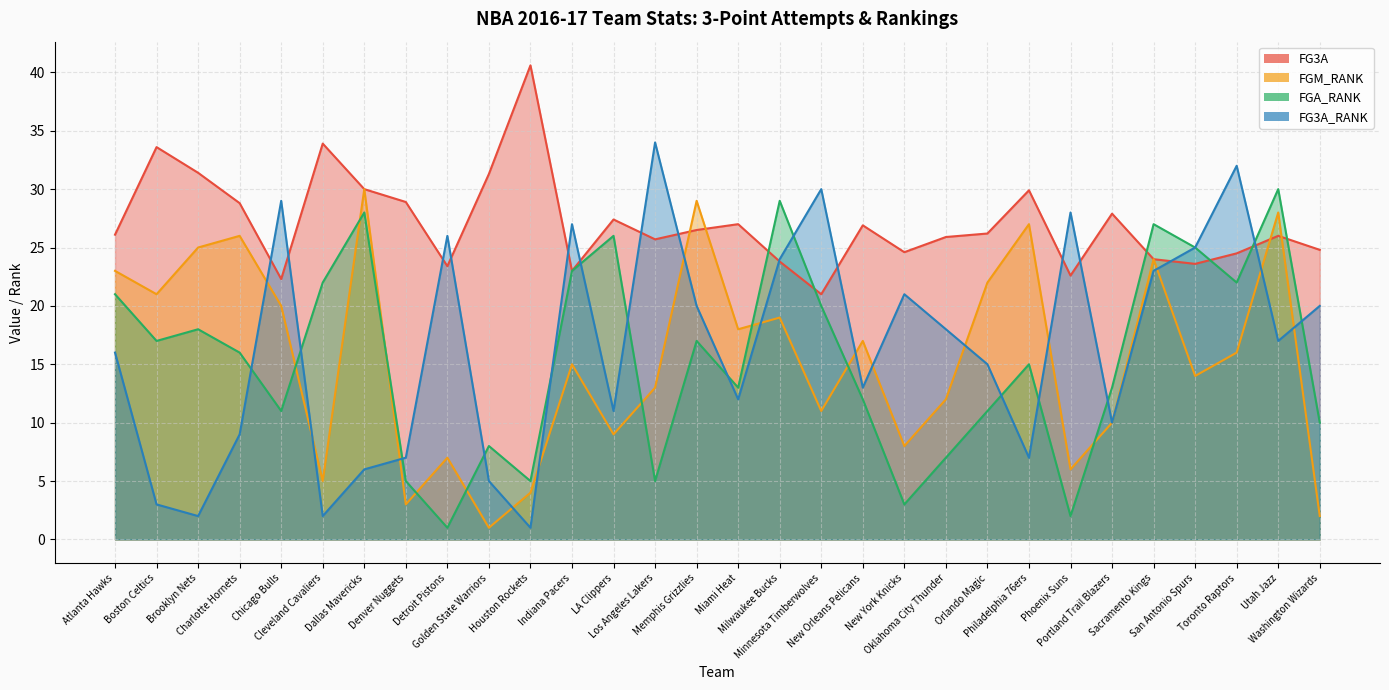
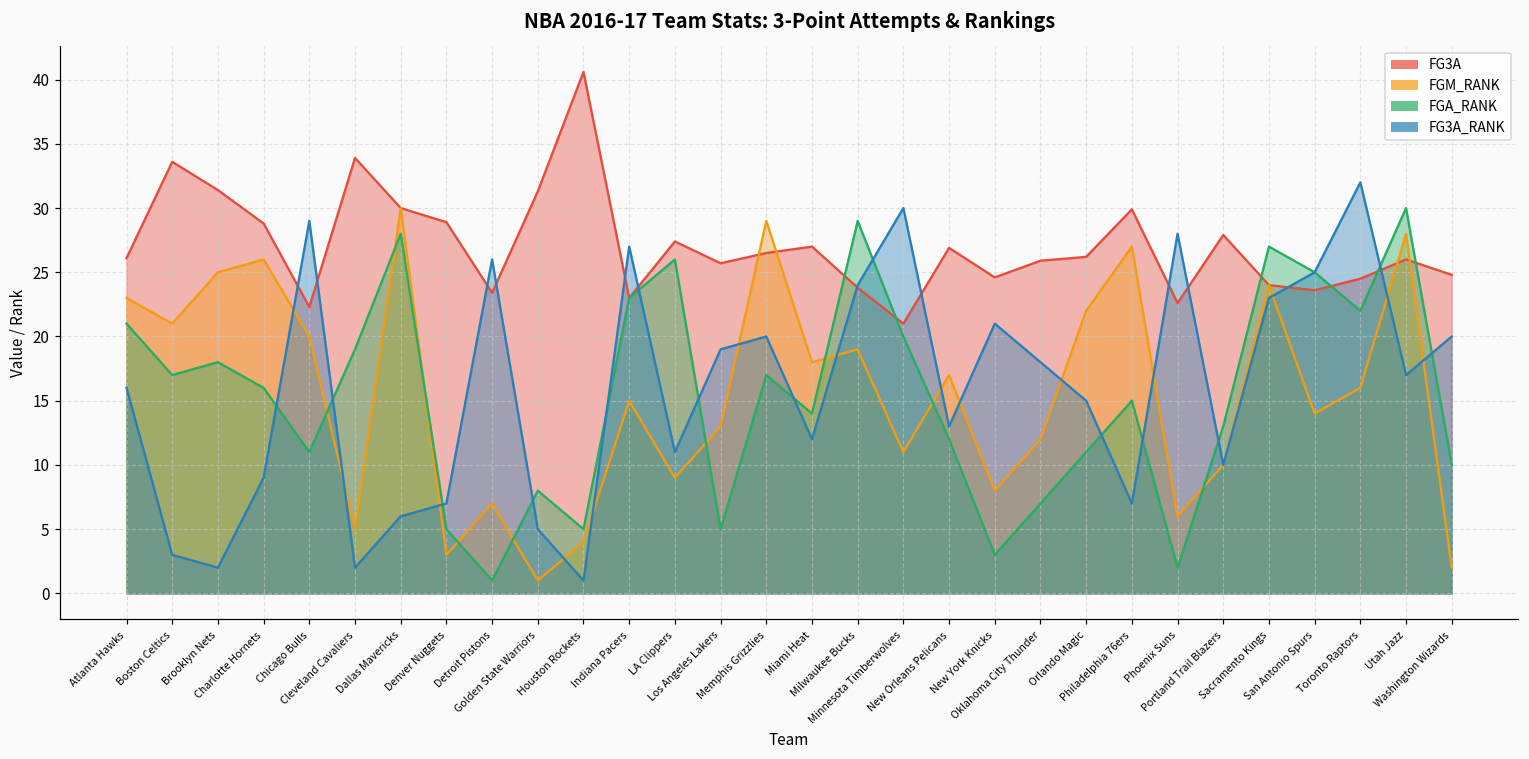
FGA_RANK, Cleveland Cavaliers: 22 -> 19
FG3A_RANK, Los Angeles Lakers: 34 -> 19
FGA_RANK, Miami Heat: 13 -> 14
